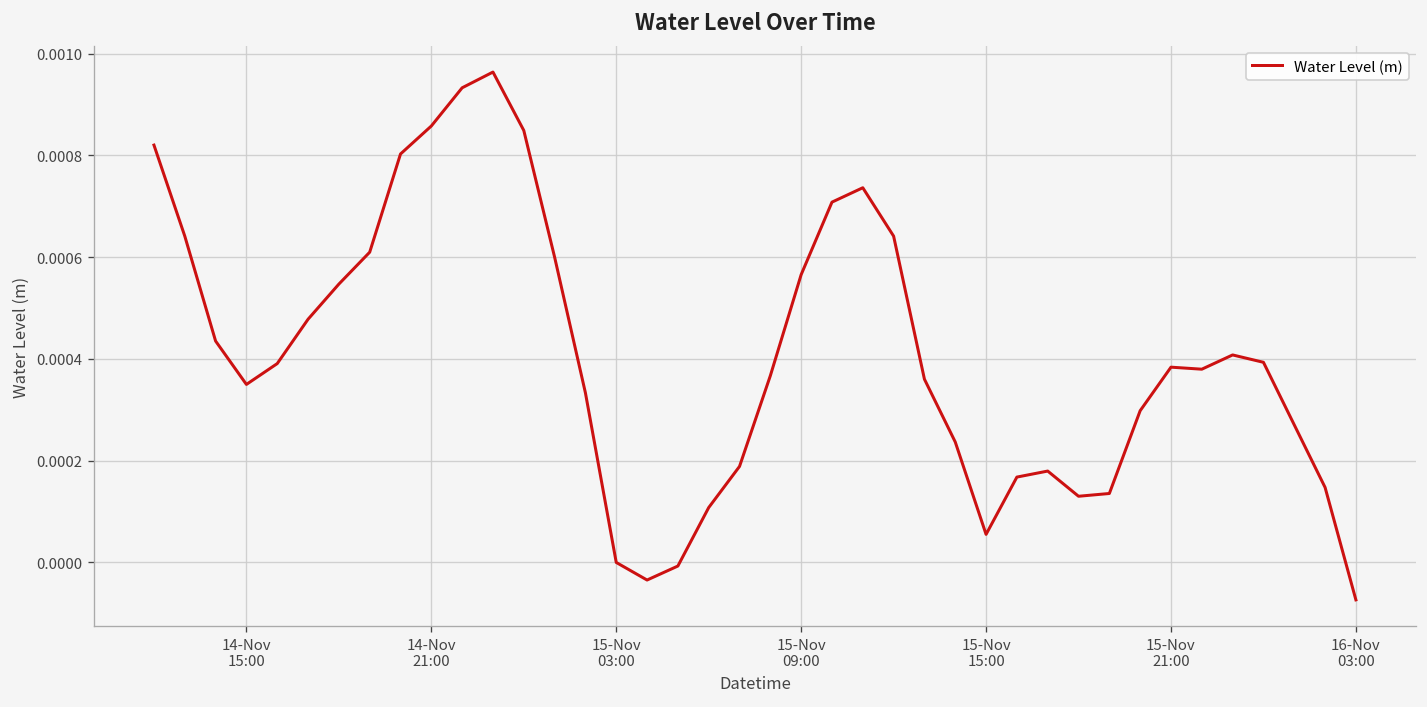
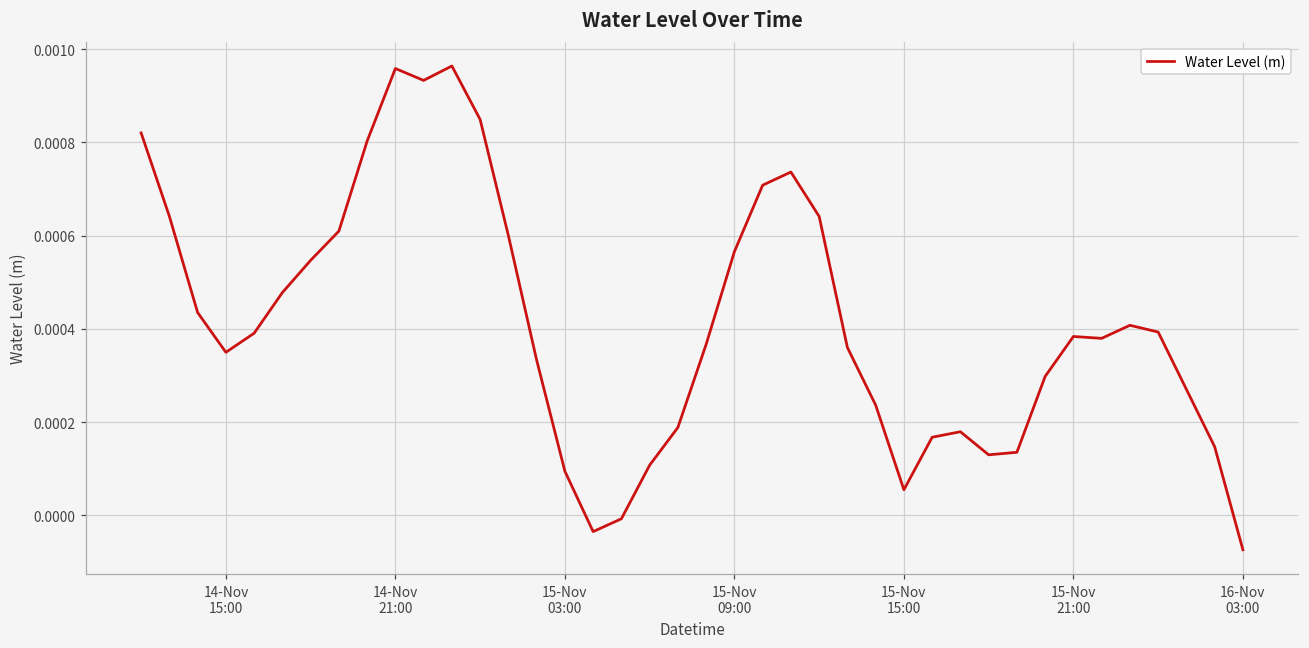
14-Nov 21:00: 0.00086 -> 0.00096
15-Nov 03:00: 0.0000 -> 0.0001
